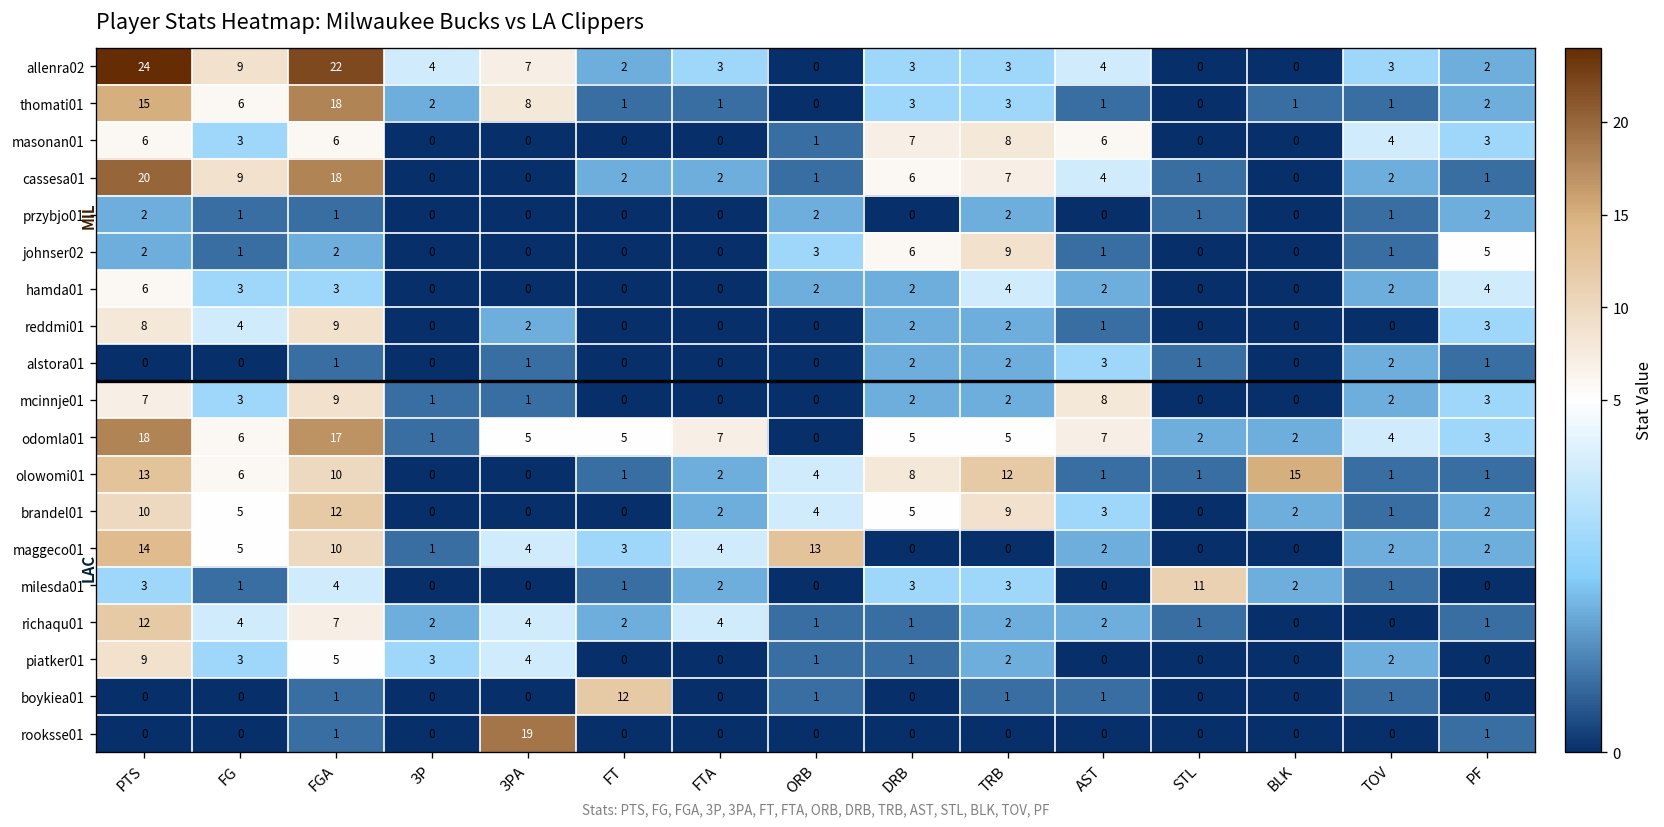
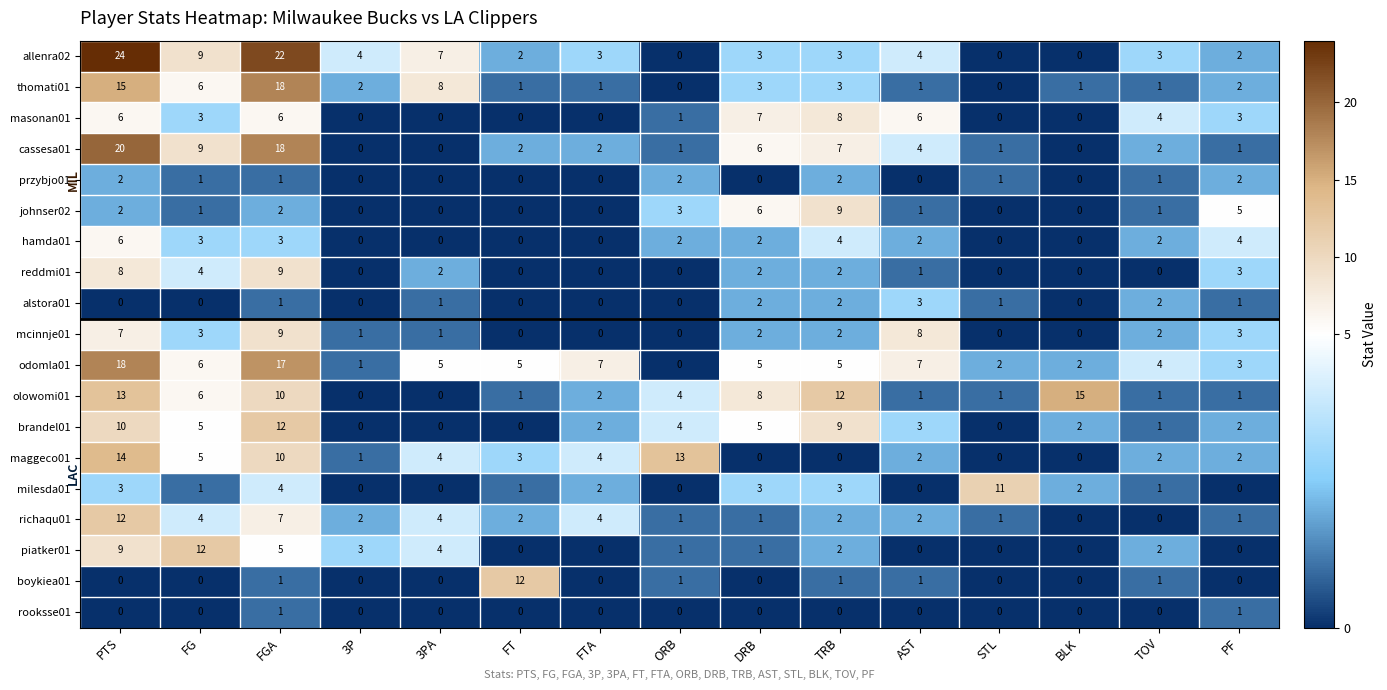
piatker01, FG: 3 -> 12
rooksse01, 3PA: 19 -> 0
